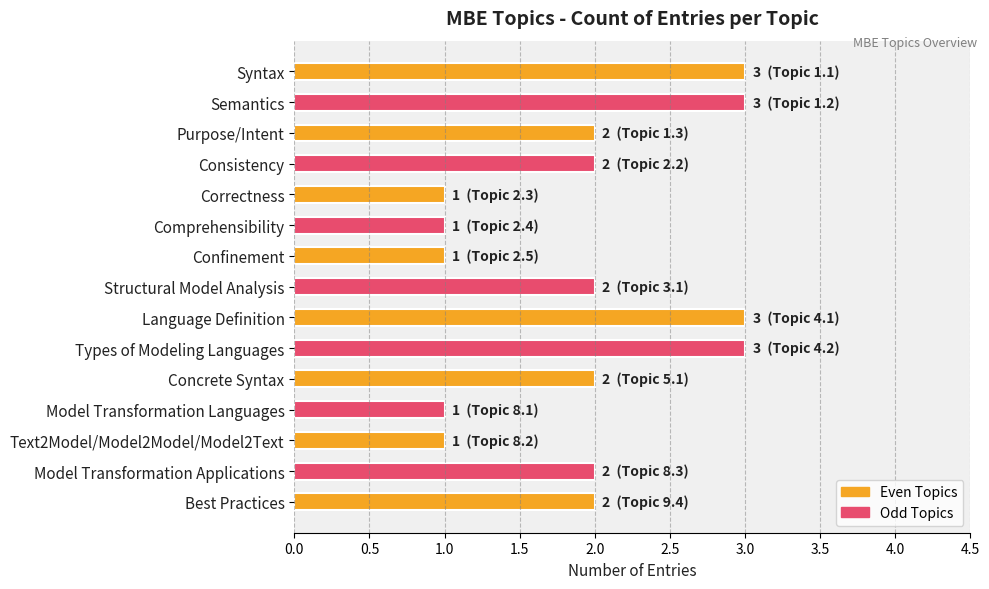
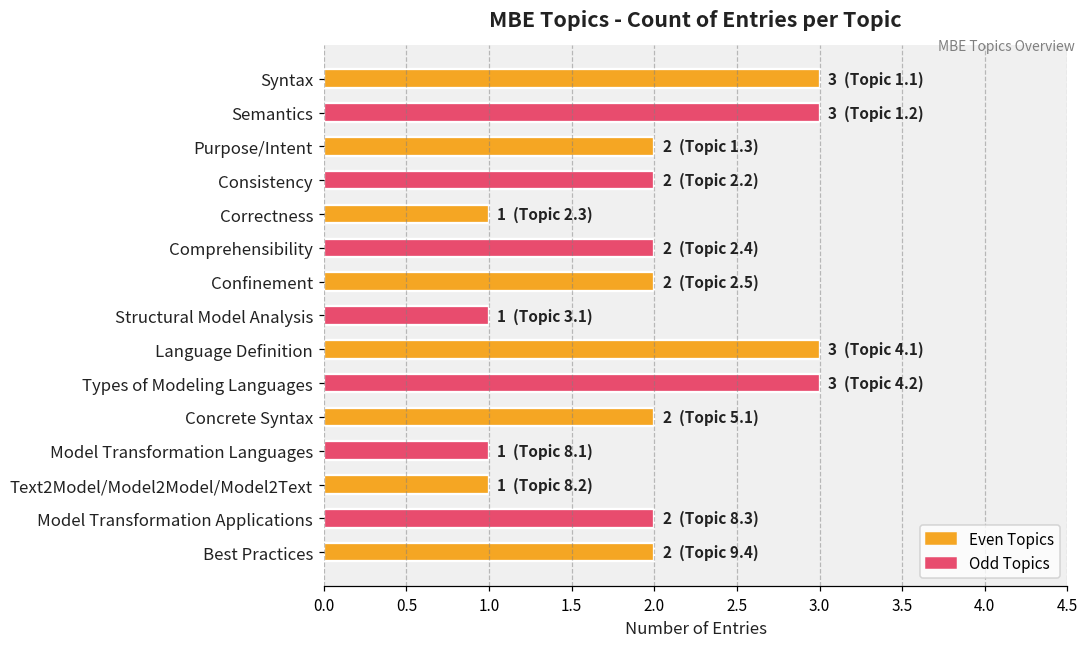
Comprehensibility: 1 -> 2
Confinement: 1 -> 2
Structural Model Analysis: 2 -> 1
